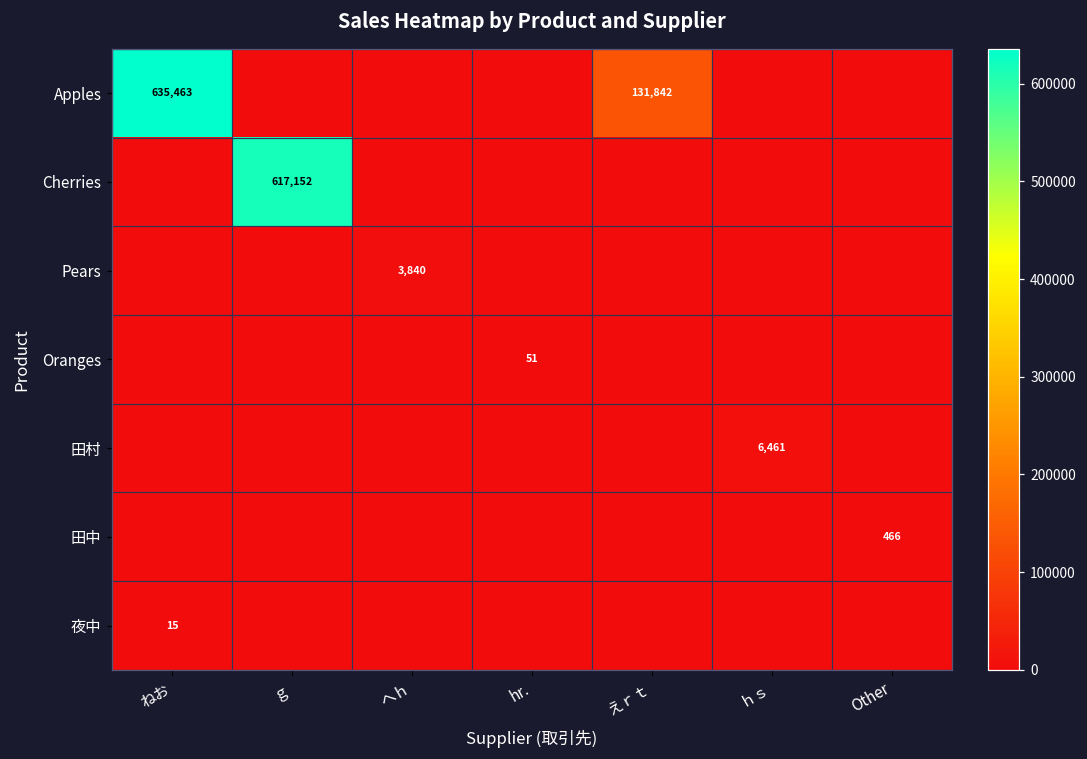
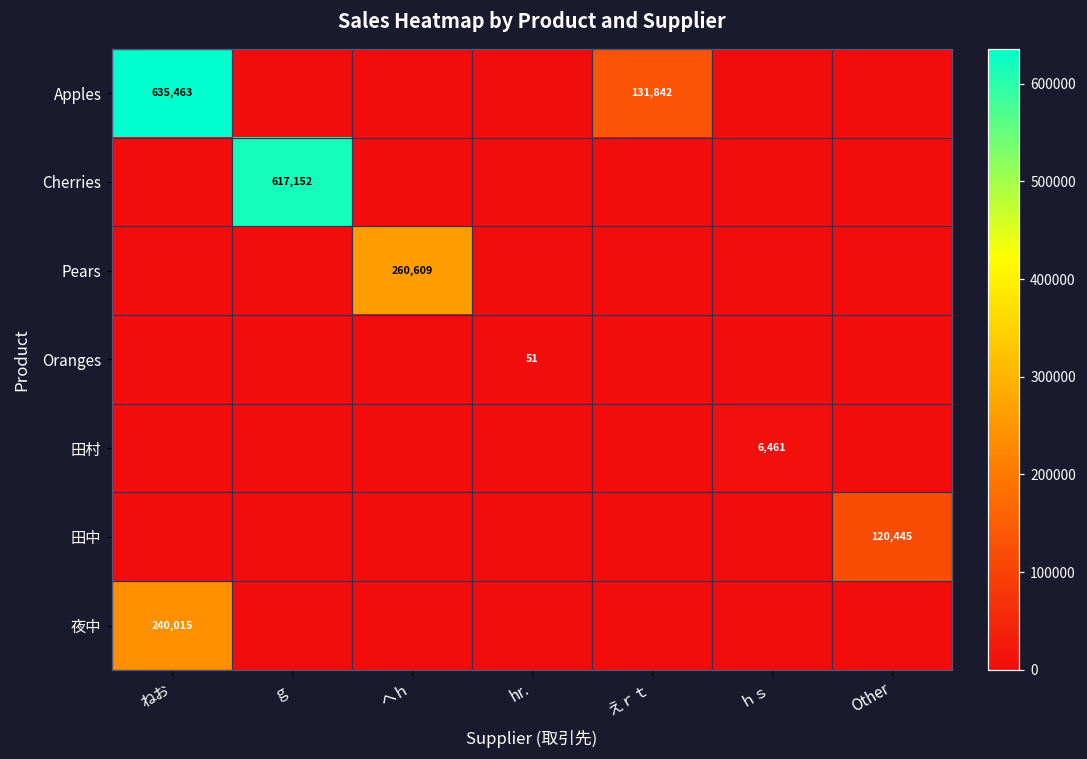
Pears, へｈ: 3,840 -> 260,609
田中, Other: 466 -> 120,445
夜中, ねお: 15 -> 240,015
